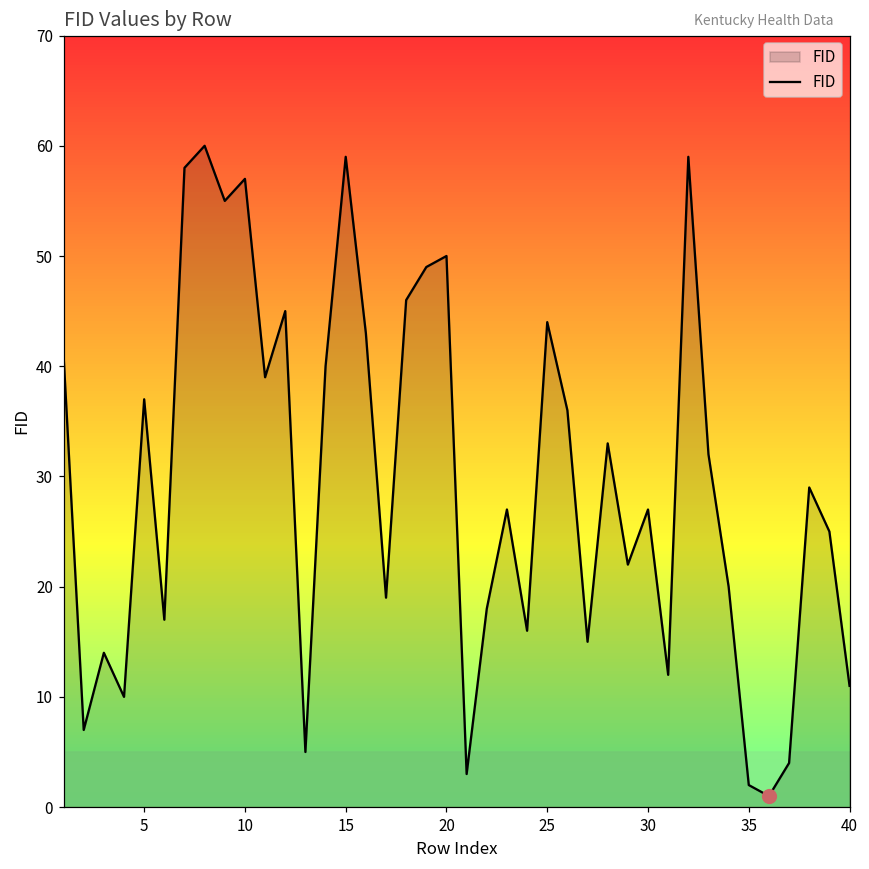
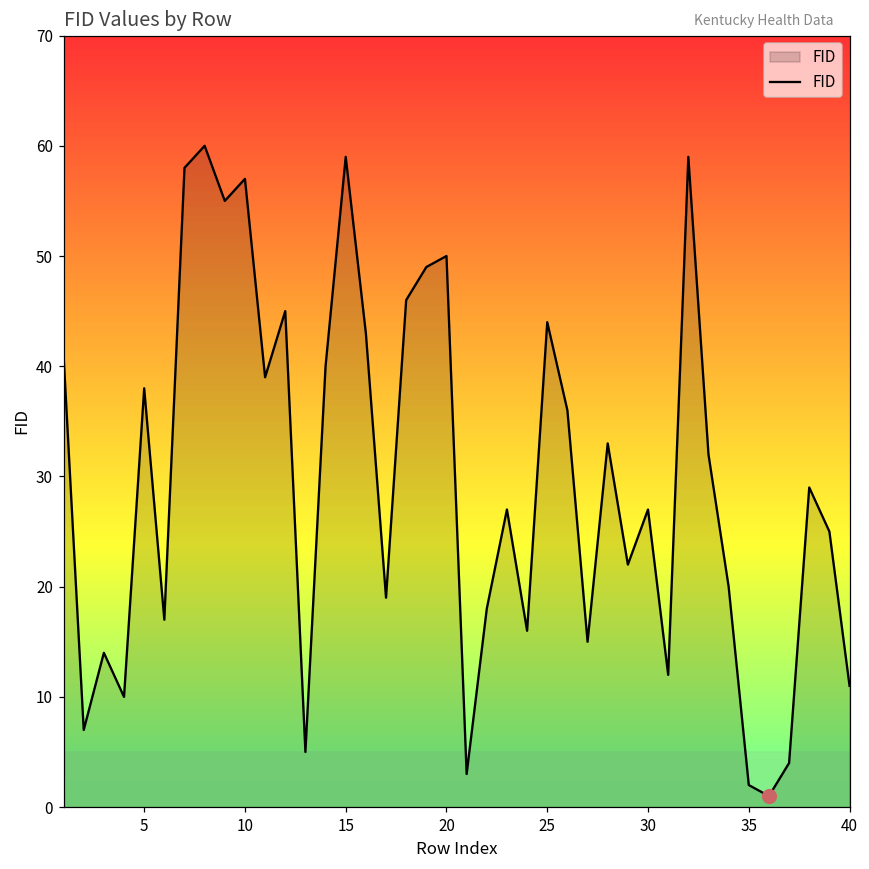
FID, 5: 37 -> 38
